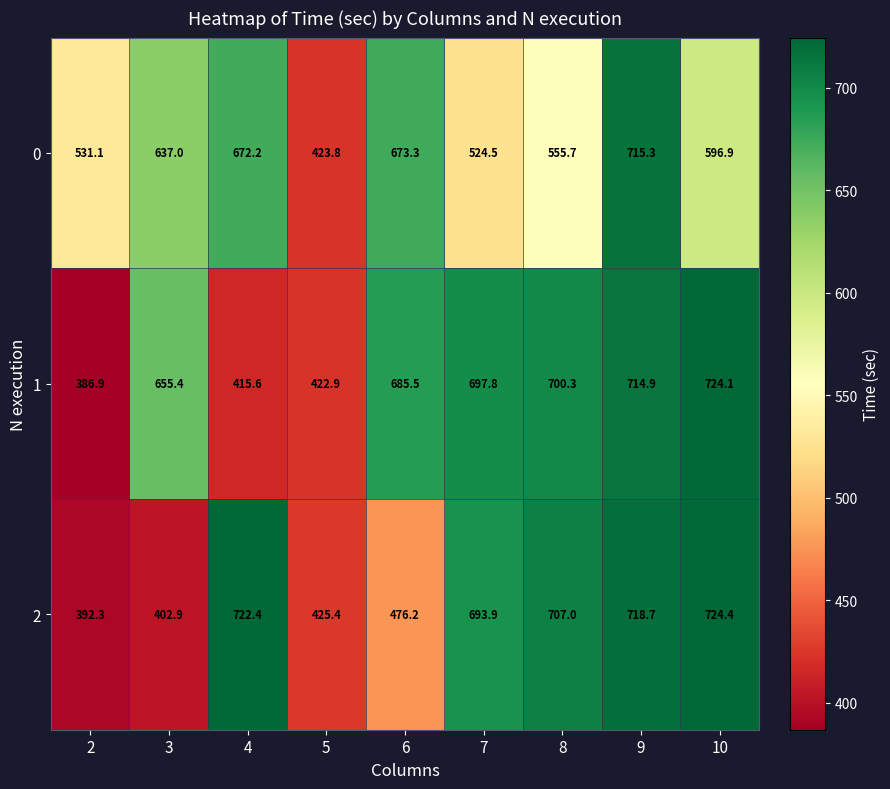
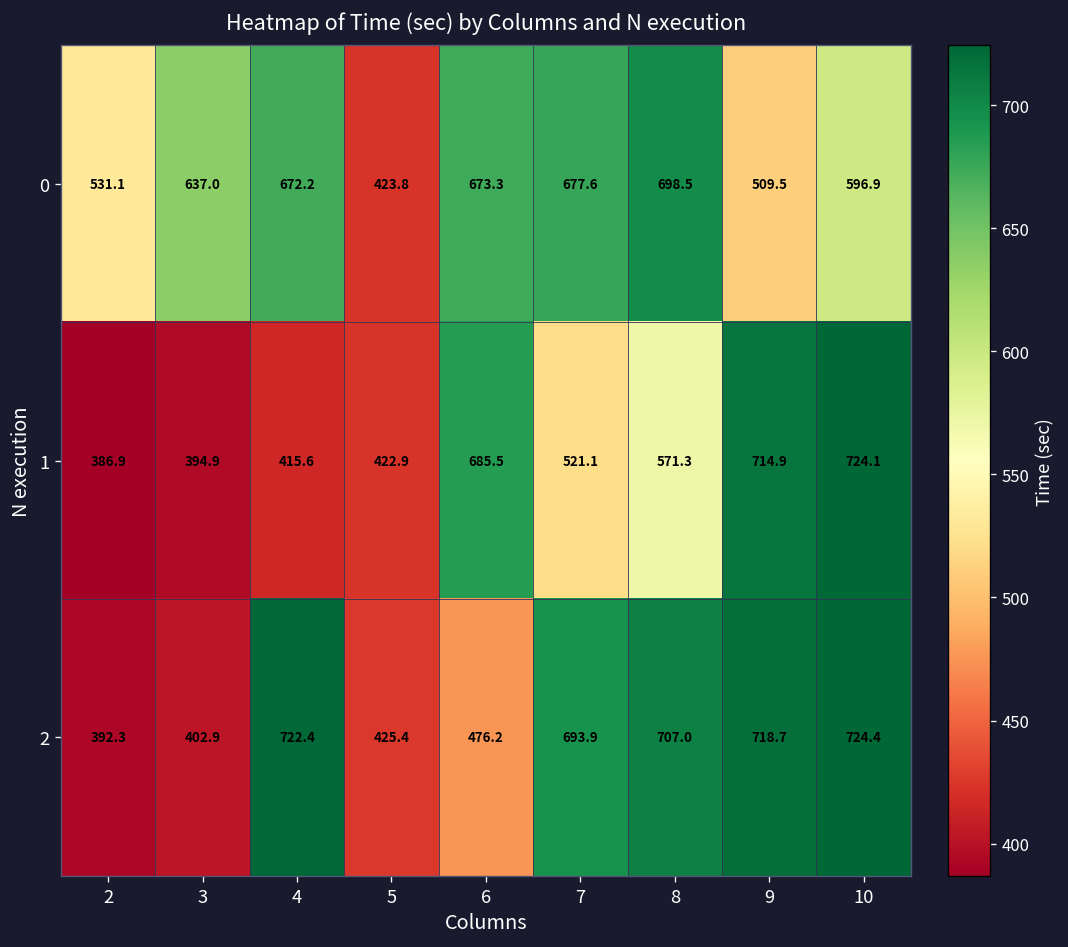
0, 7: 524.5 -> 677.6
0, 8: 555.7 -> 698.5
0, 9: 715.3 -> 509.5
1, 3: 655.4 -> 394.9
1, 7: 697.8 -> 521.1
1, 8: 700.3 -> 571.3
